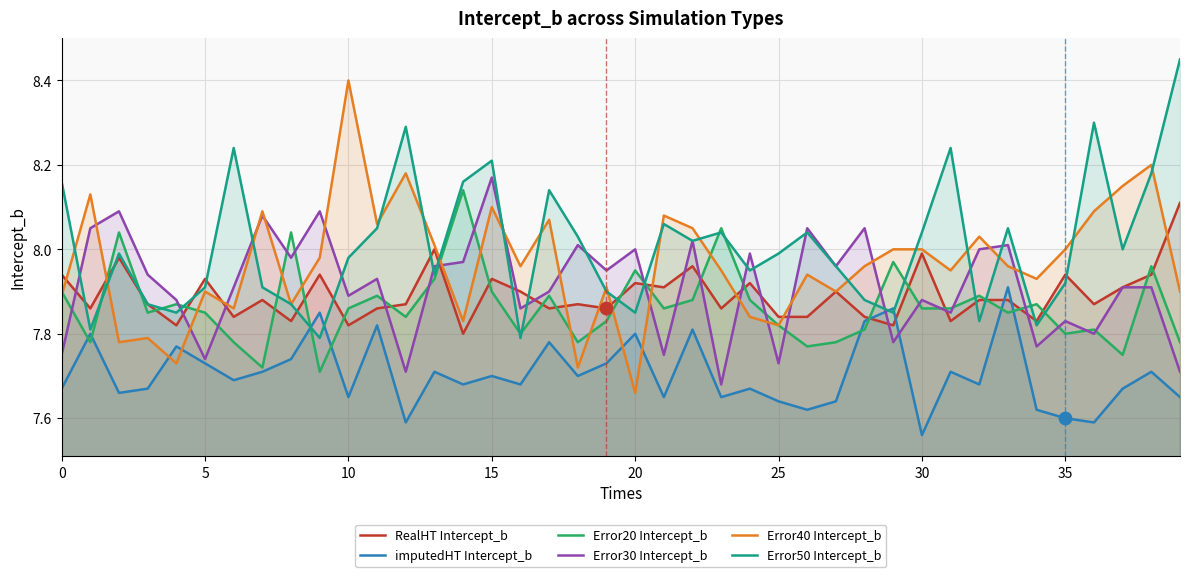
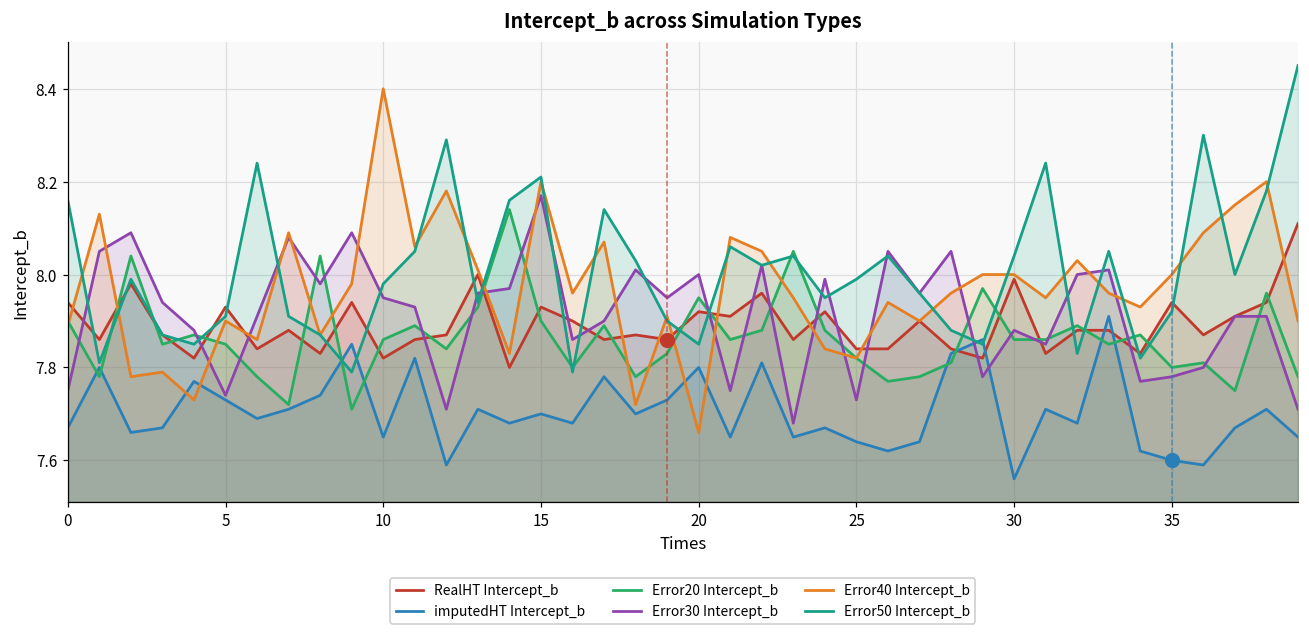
Error30 Intercept_b, 10: 7.89 -> 7.95
Error40 Intercept_b, 15: 8.1 -> 8.2
Error30 Intercept_b, 35: 7.83 -> 7.78
